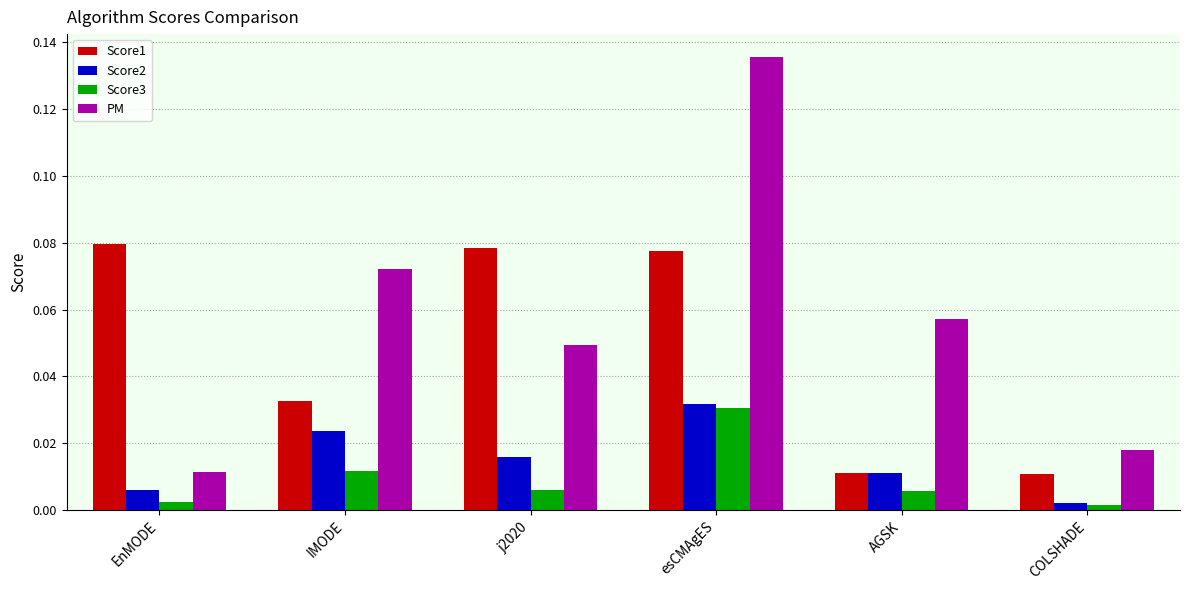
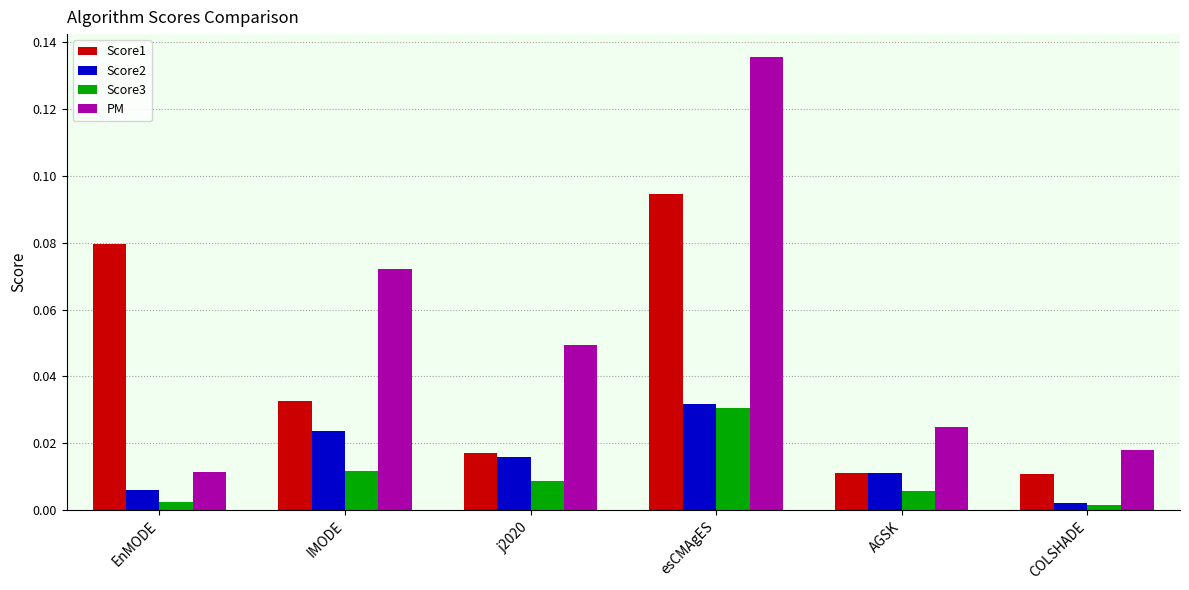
Score1, j2020: 0.079 -> 0.017
Score3, j2020: 0.006 -> 0.009
Score1, esCMAgES: 0.077 -> 0.095
PM, AGSK: 0.057 -> 0.025
